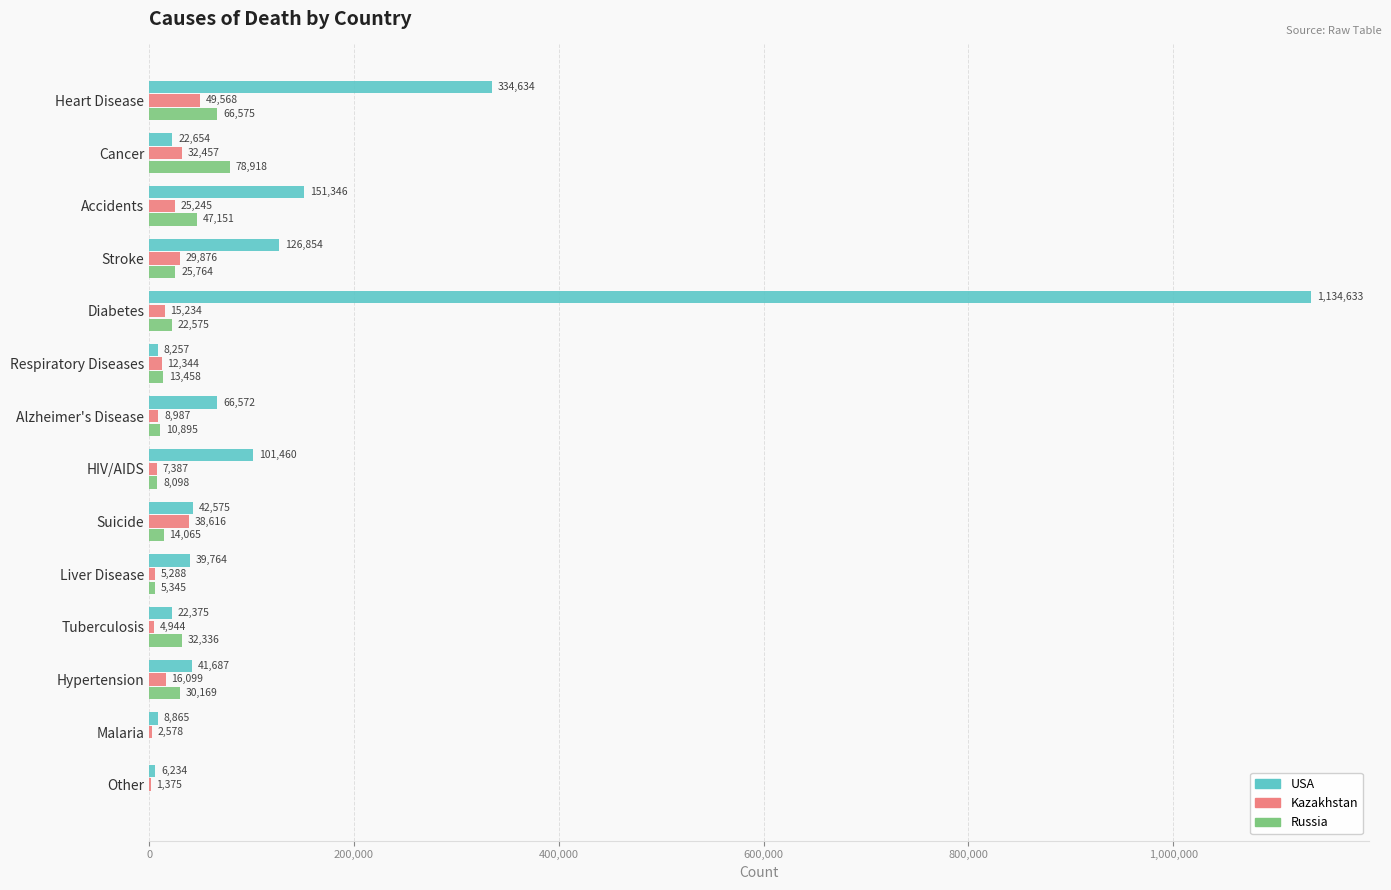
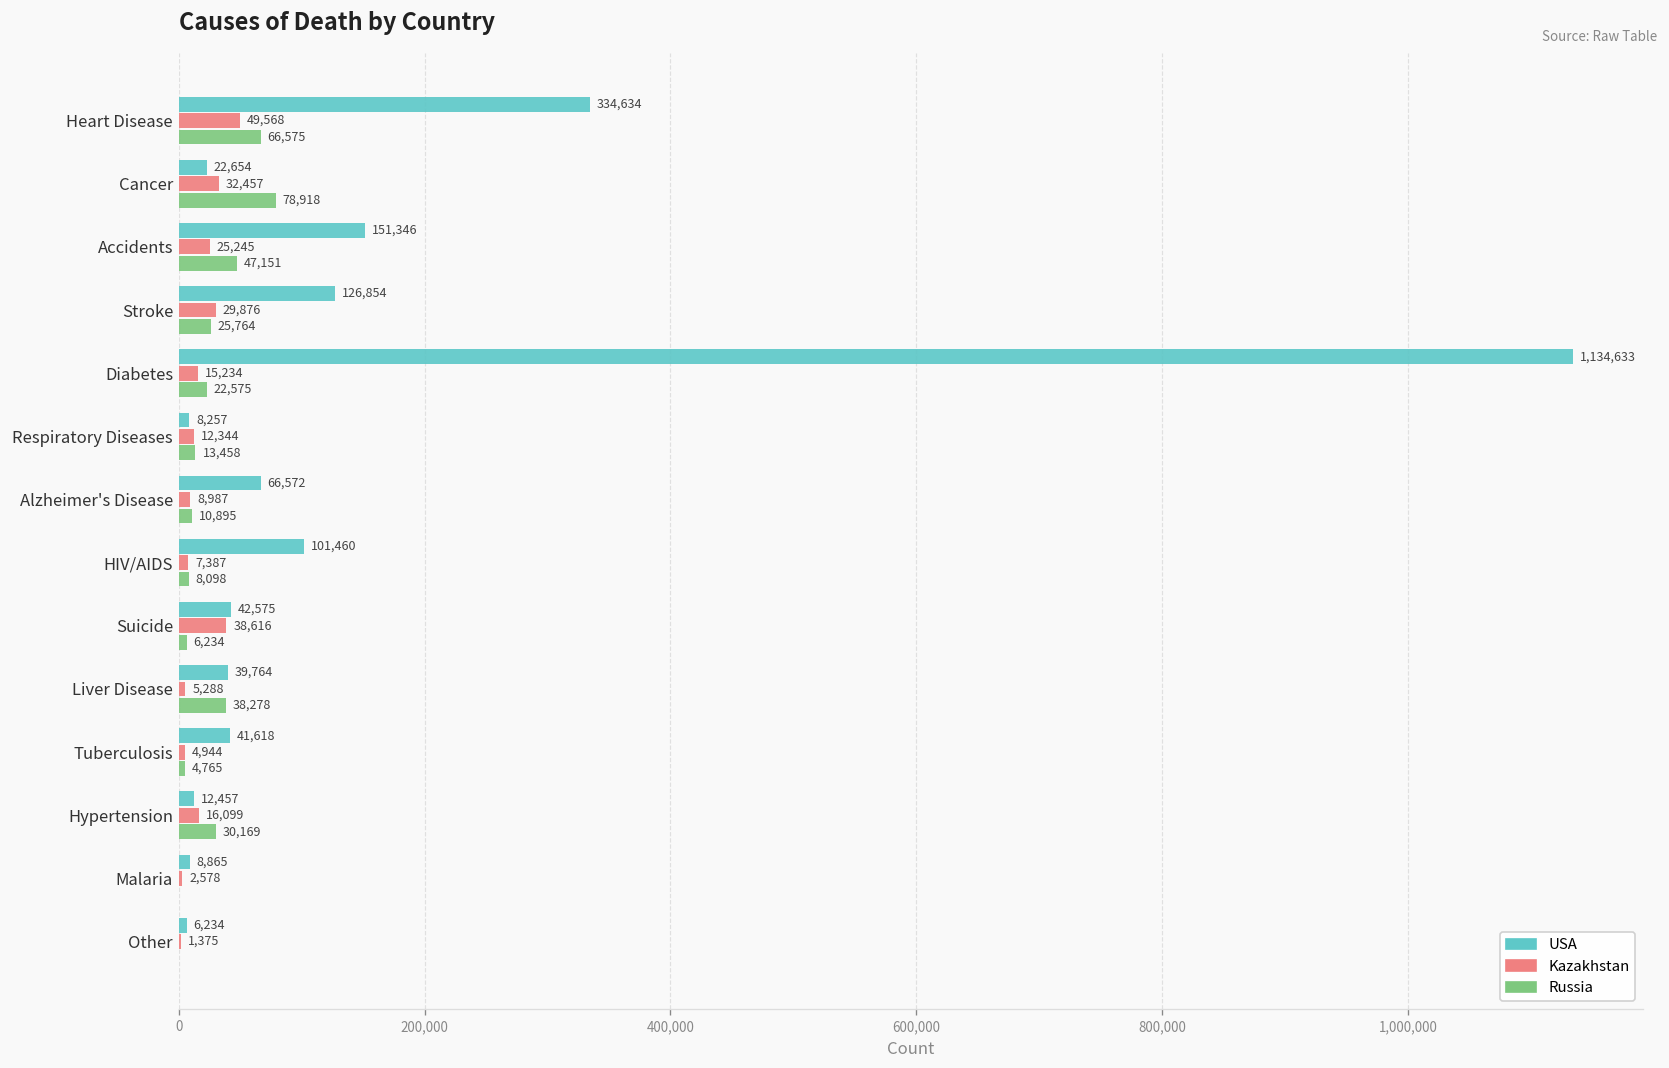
Russia, Suicide: 14,065 -> 6,234
Russia, Liver Disease: 5,345 -> 38,278
USA, Tuberculosis: 22,375 -> 41,618
Russia, Tuberculosis: 32,336 -> 4,765
USA, Hypertension: 41,687 -> 12,457
